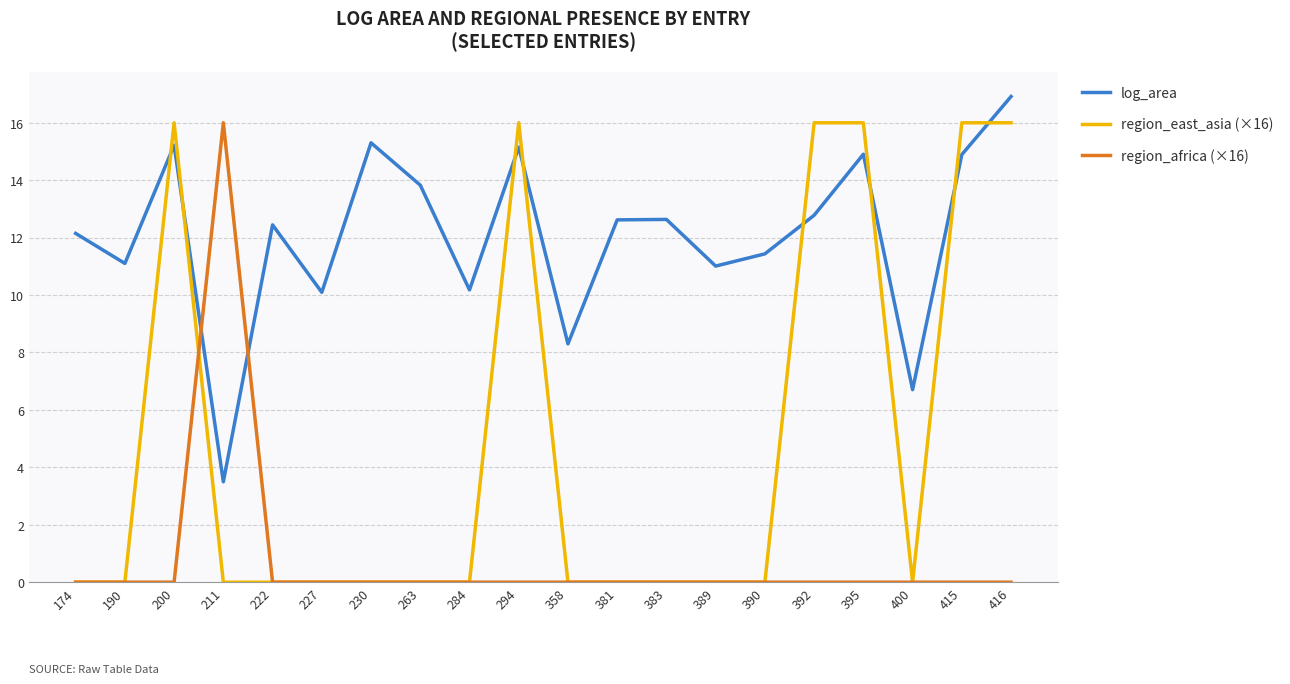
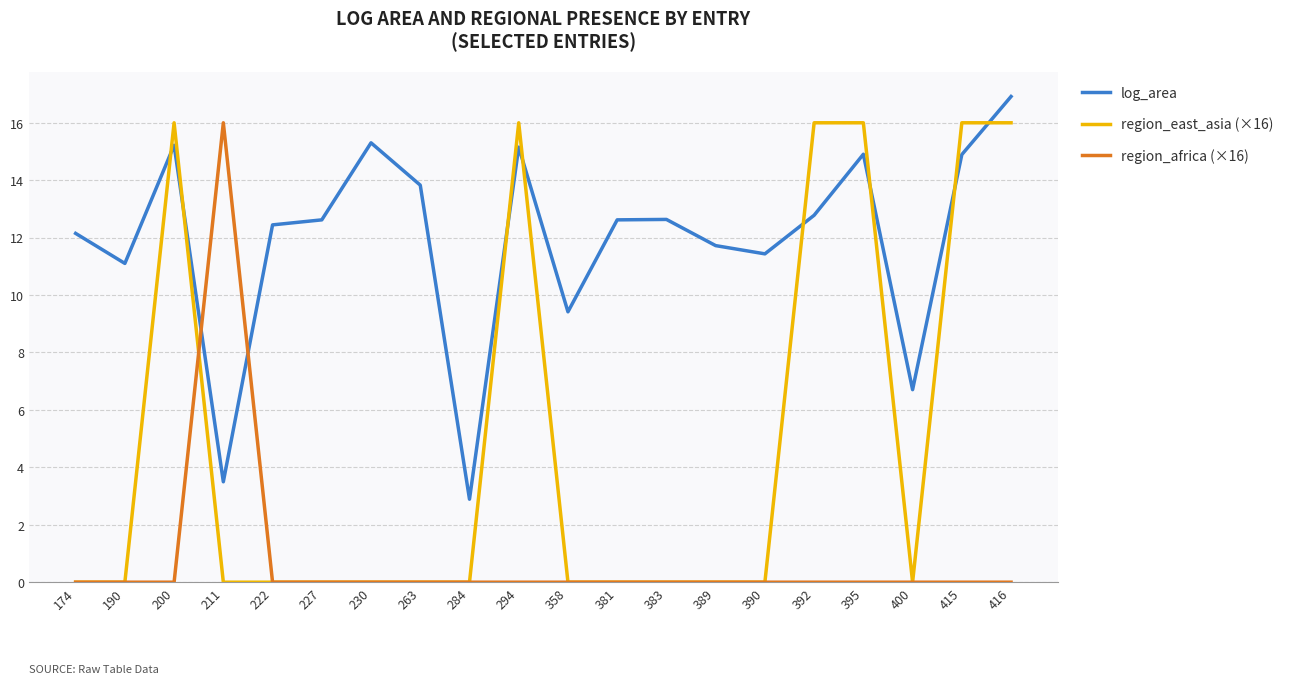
log_area, 227: 10.1 -> 12.6
log_area, 284: 10.2 -> 2.9
log_area, 358: 8.3 -> 9.4
log_area, 389: 11.0 -> 11.7
